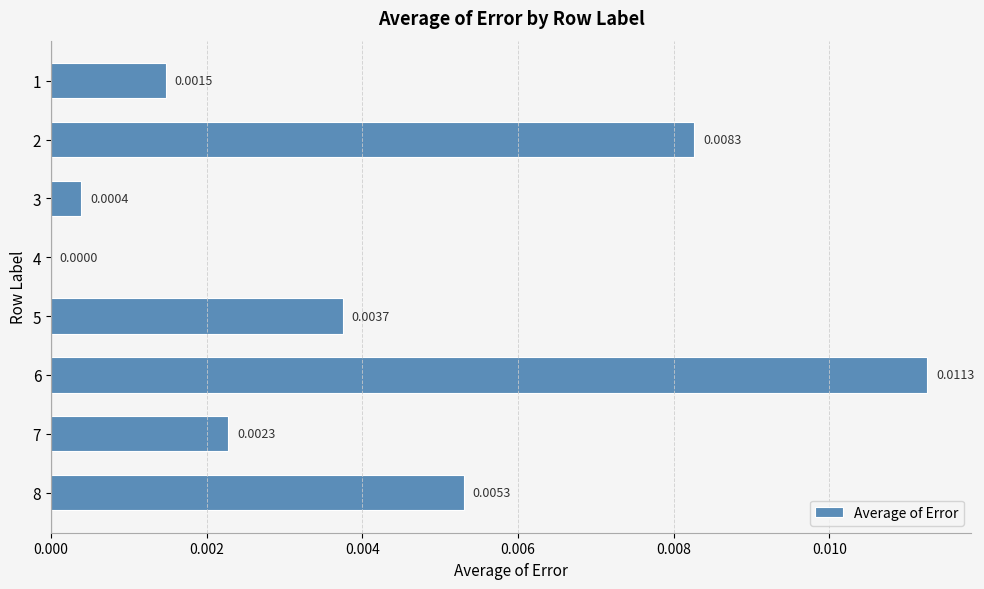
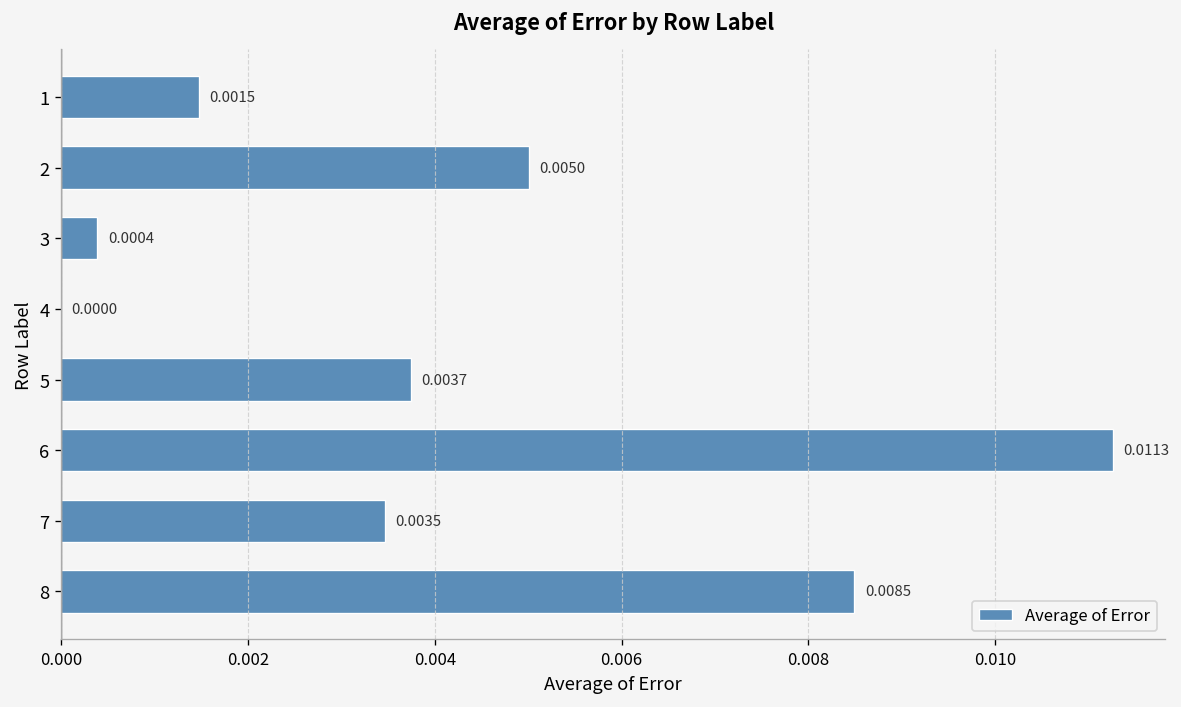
2: 0.0083 -> 0.0050
7: 0.0023 -> 0.0035
8: 0.0053 -> 0.0085
